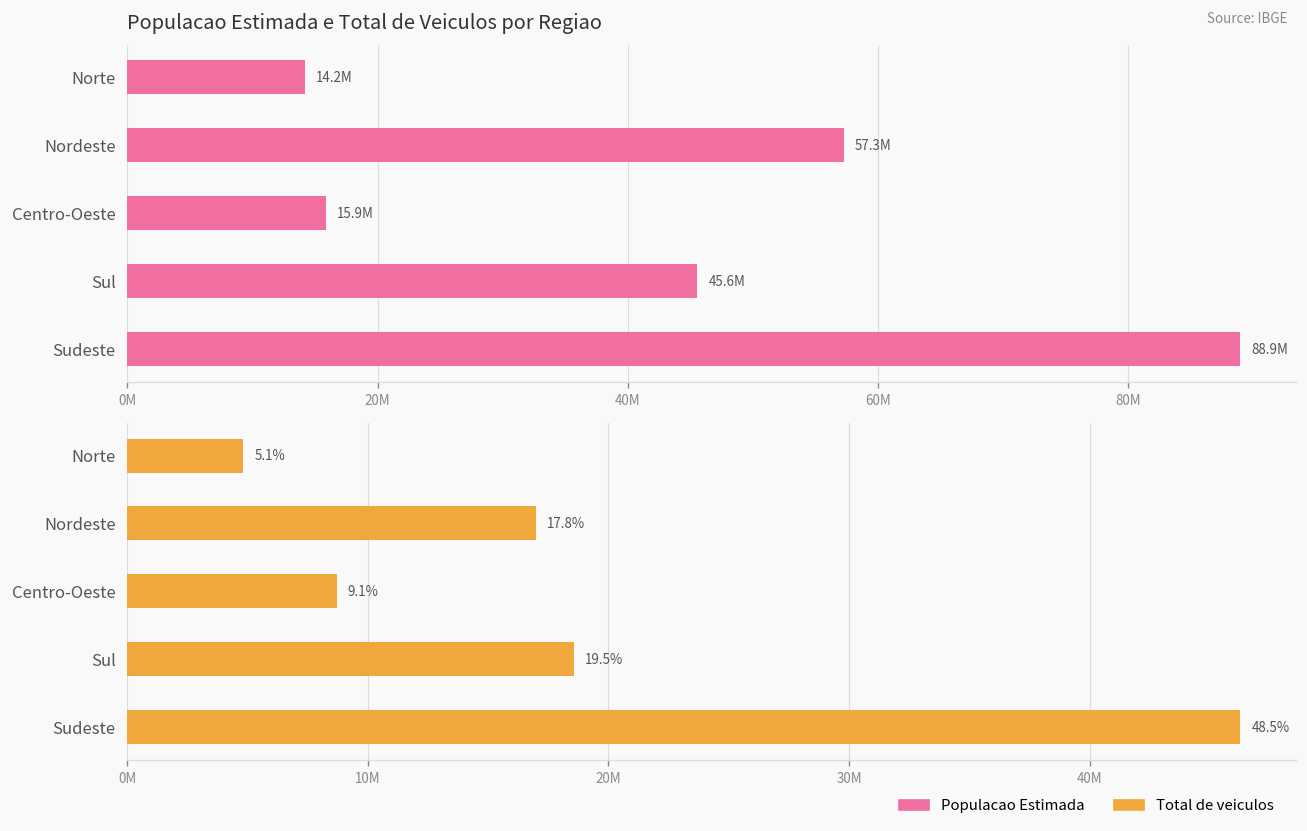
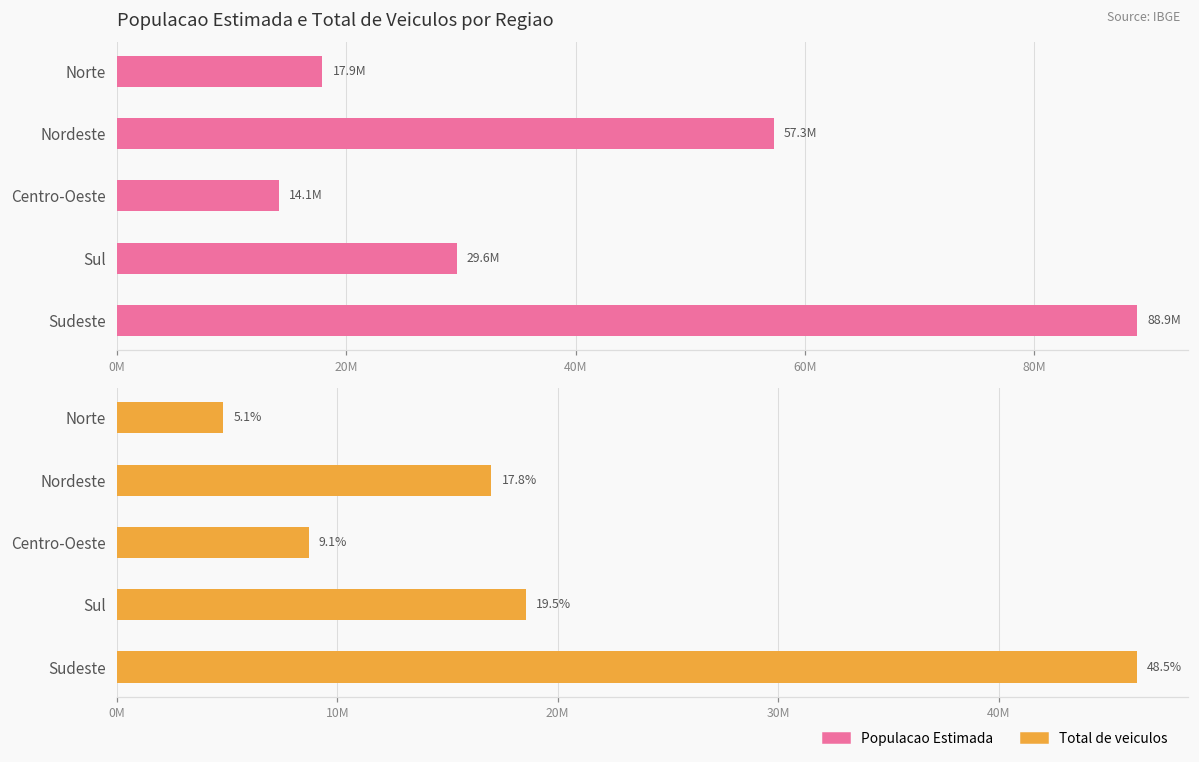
Populacao Estimada e Total de Veiculos por Regiao, Norte: 14.2M -> 17.9M
Populacao Estimada e Total de Veiculos por Regiao, Centro-Oeste: 15.9M -> 14.1M
Populacao Estimada e Total de Veiculos por Regiao, Sul: 45.6M -> 29.6M
